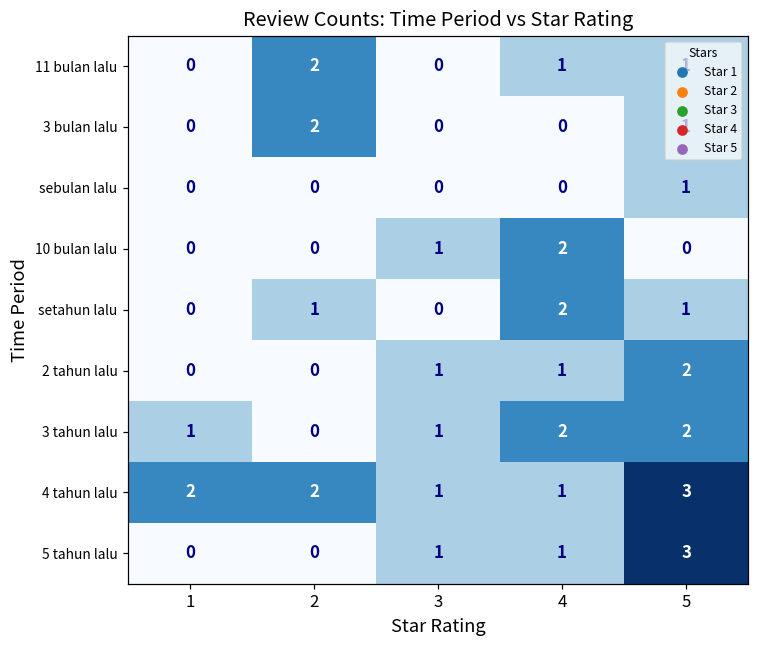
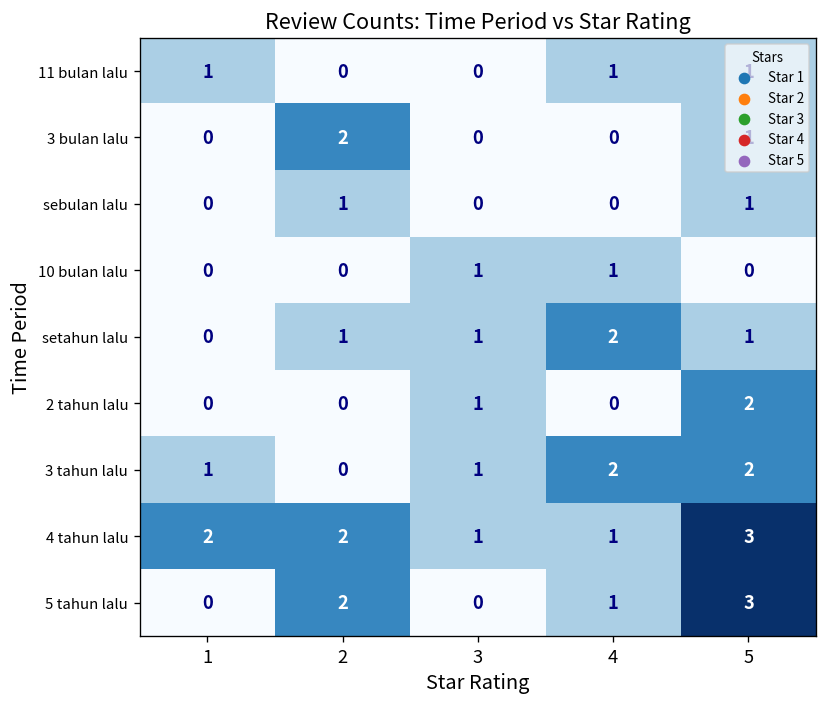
11 bulan lalu, 1: 0 -> 1
11 bulan lalu, 2: 2 -> 0
sebulan lalu, 2: 0 -> 1
10 bulan lalu, 4: 2 -> 1
setahun lalu, 3: 0 -> 1
2 tahun lalu, 4: 1 -> 0
5 tahun lalu, 2: 0 -> 2
5 tahun lalu, 3: 1 -> 0
